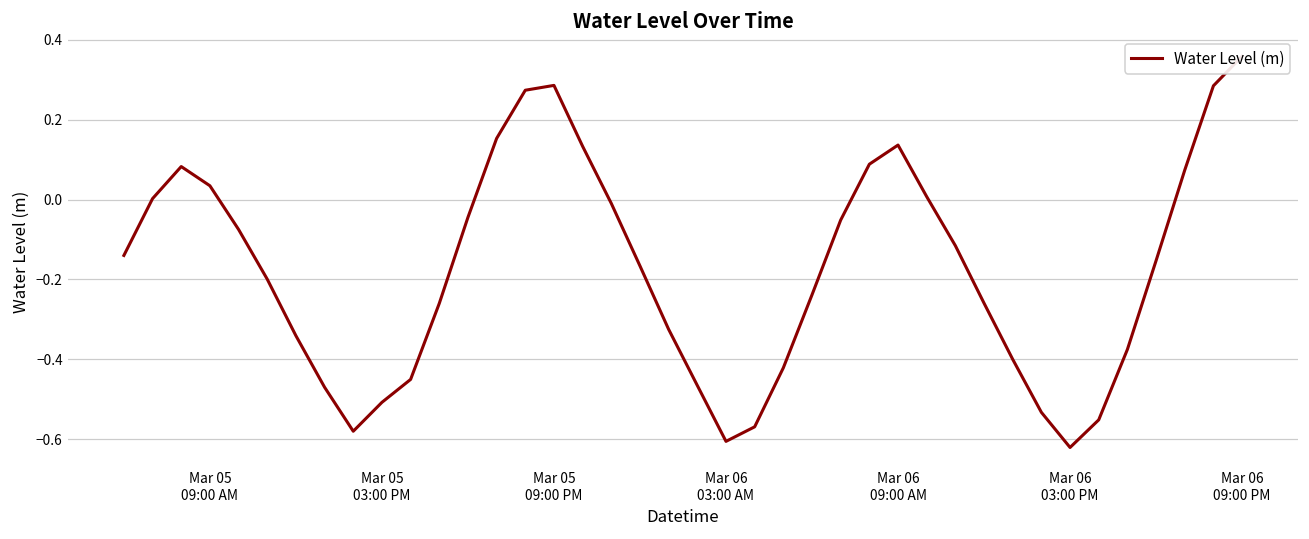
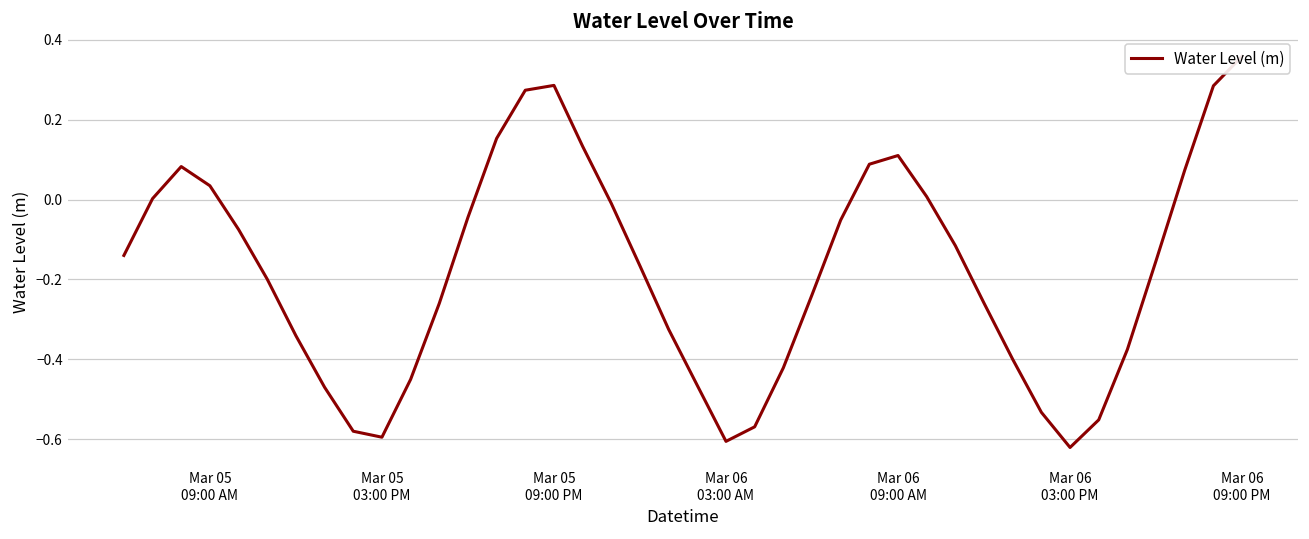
Mar 05 03:00 PM: -0.51 -> -0.60
Mar 06 09:00 AM: 0.14 -> 0.11
